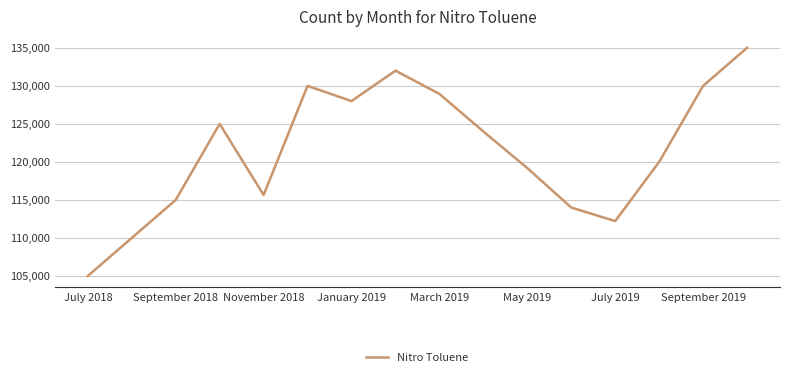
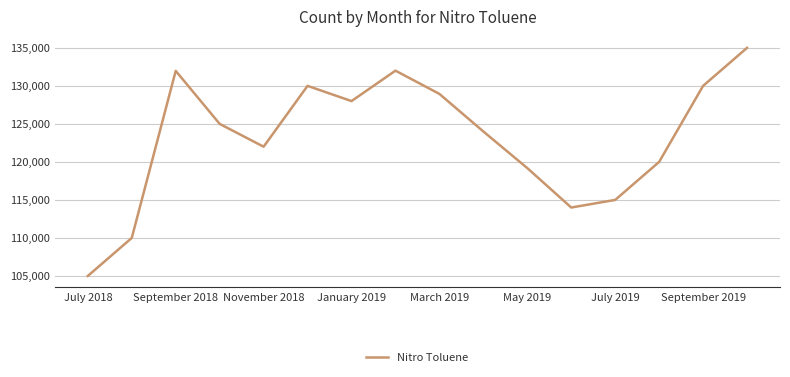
September 2018: 115,000 -> 132,000
November 2018: 116,000 -> 122,000
July 2019: 112,000 -> 115,000
